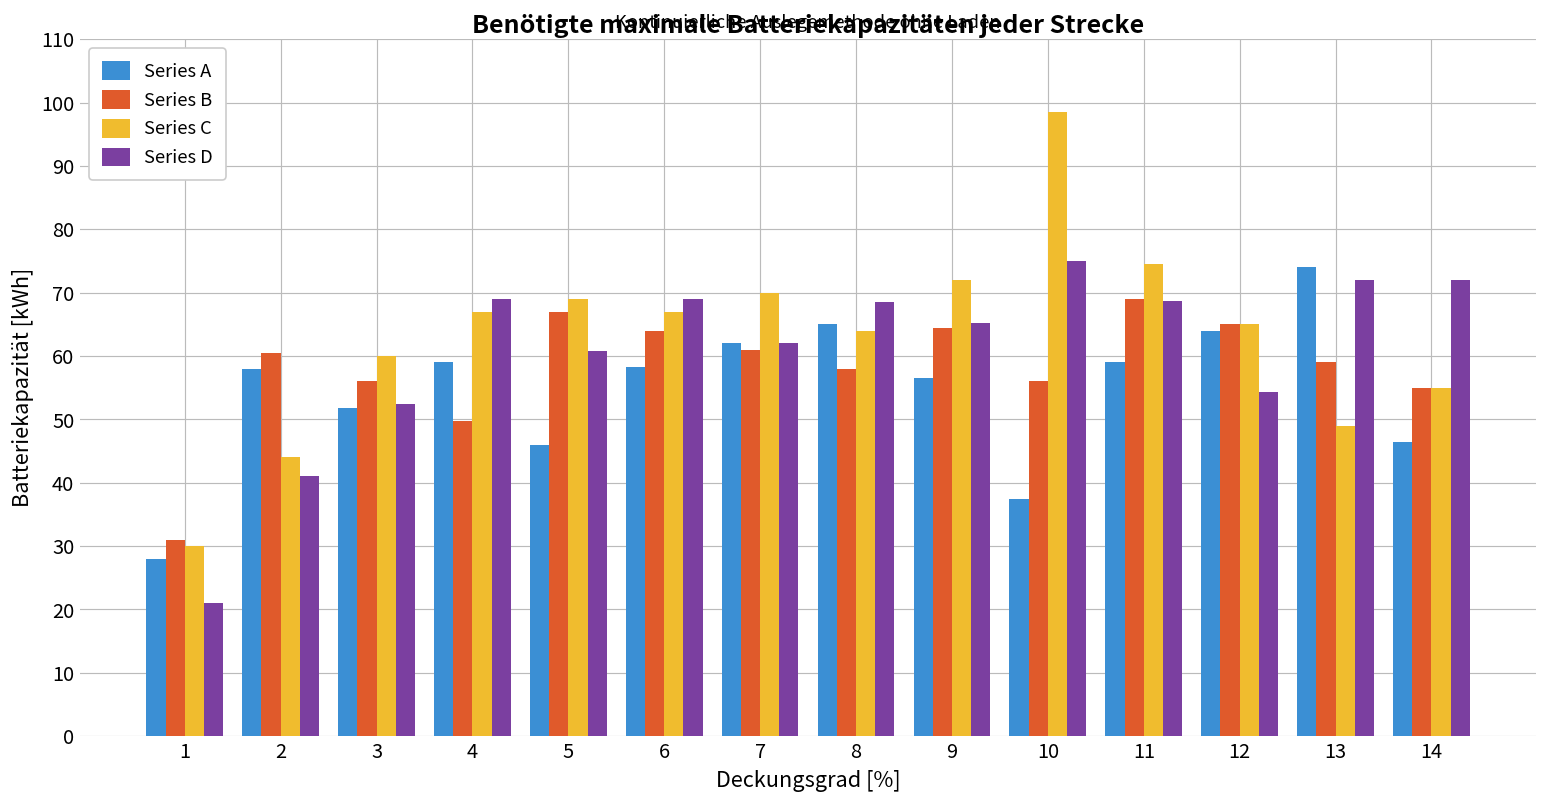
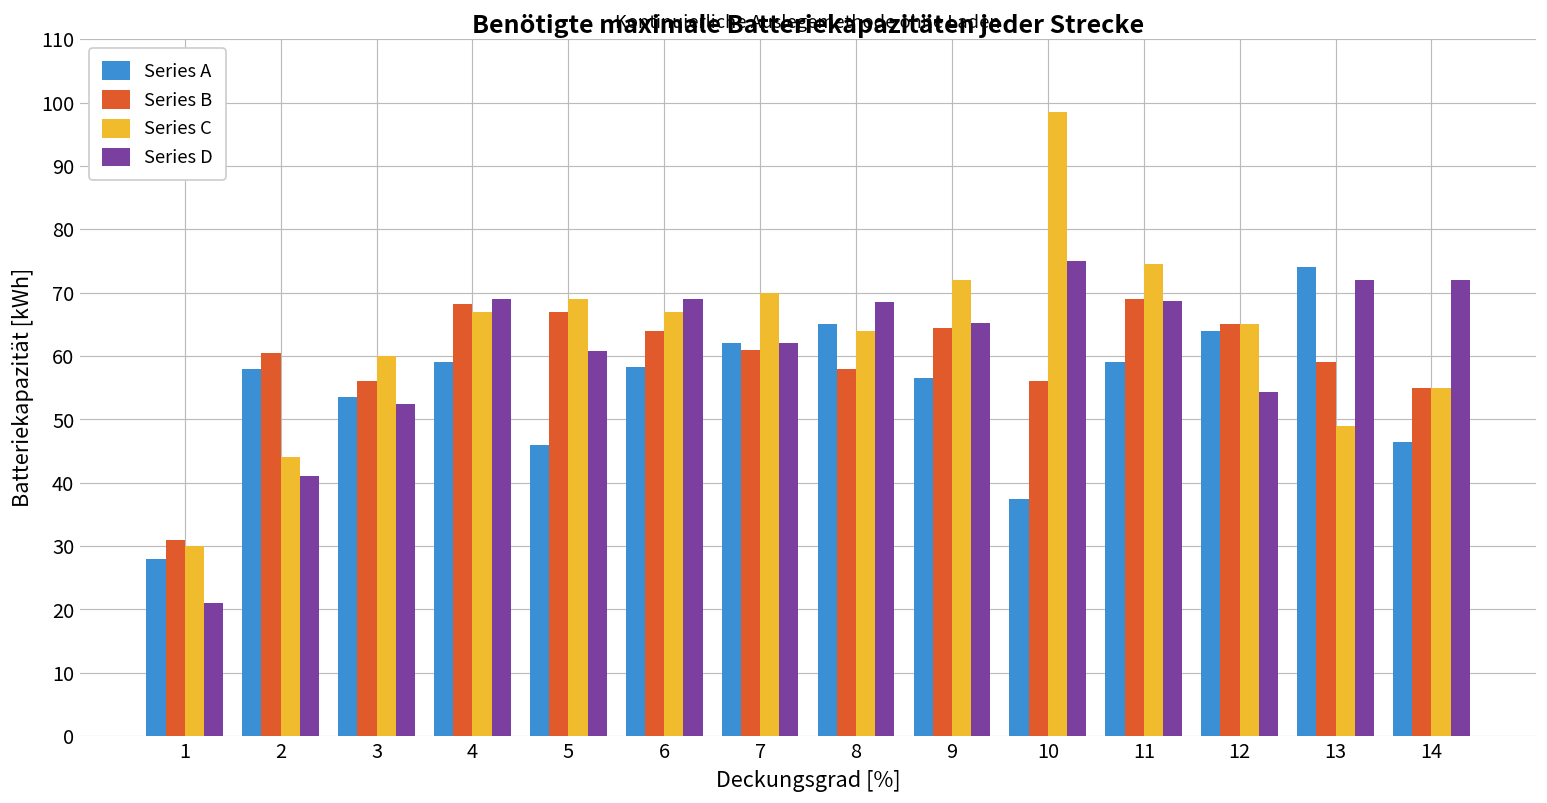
Series A, 3: 52 -> 54
Series B, 4: 50 -> 68
